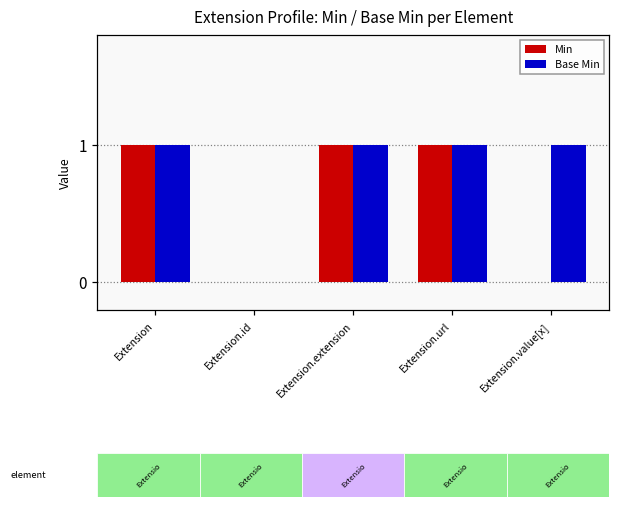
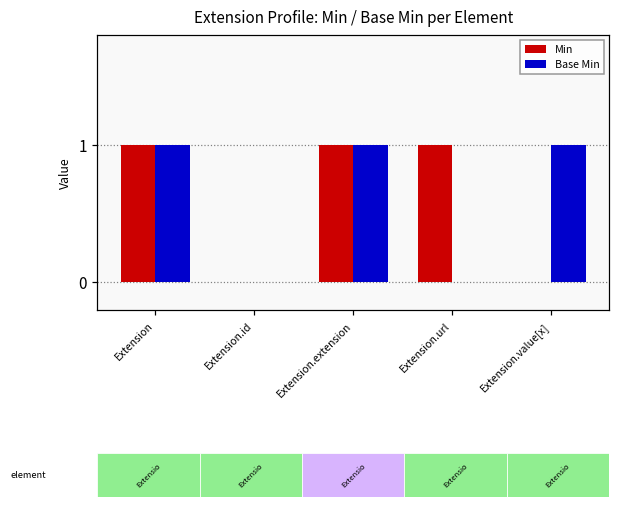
Base Min, Extension.url: 1 -> 0
